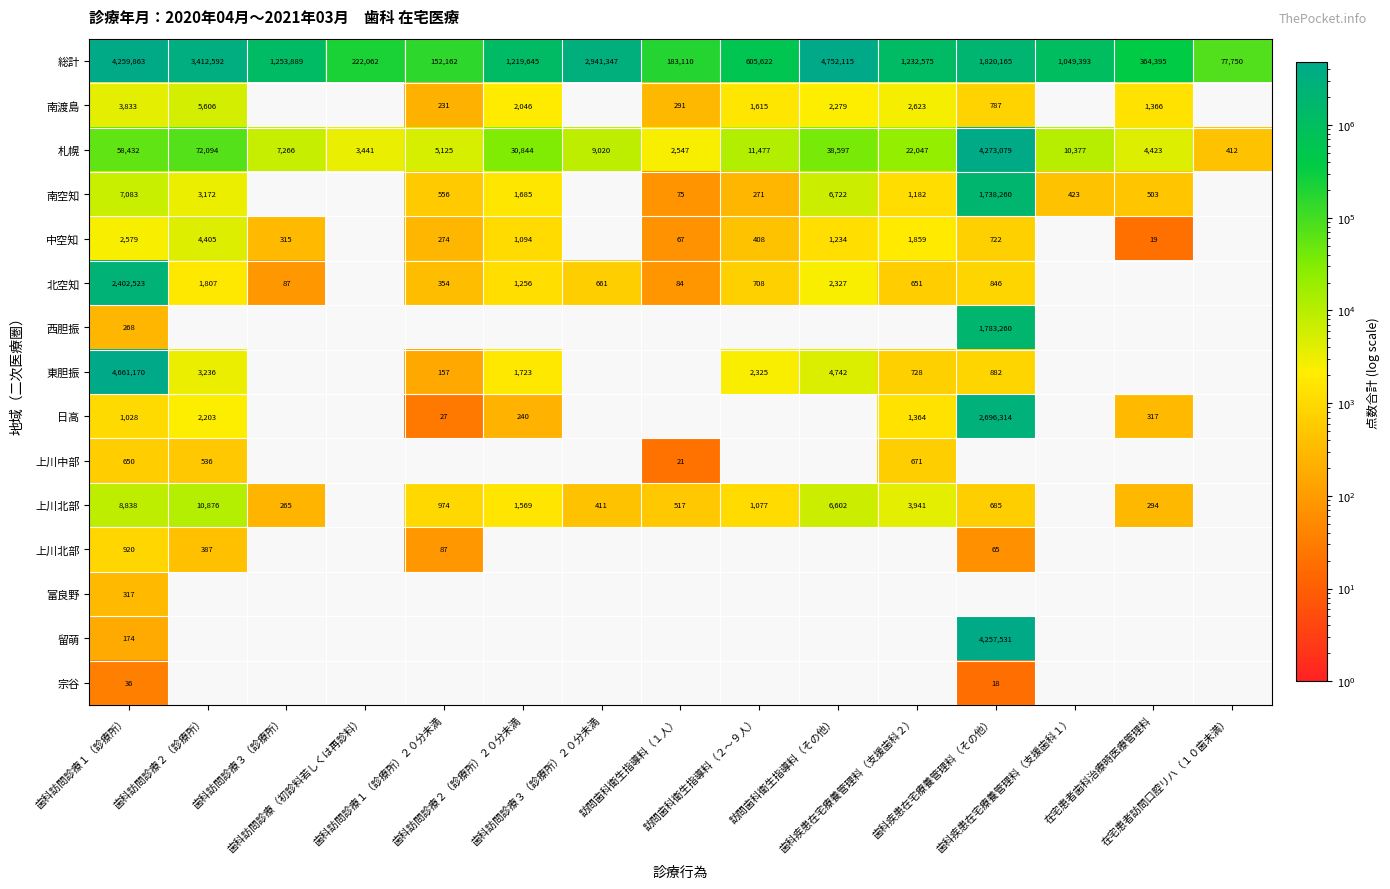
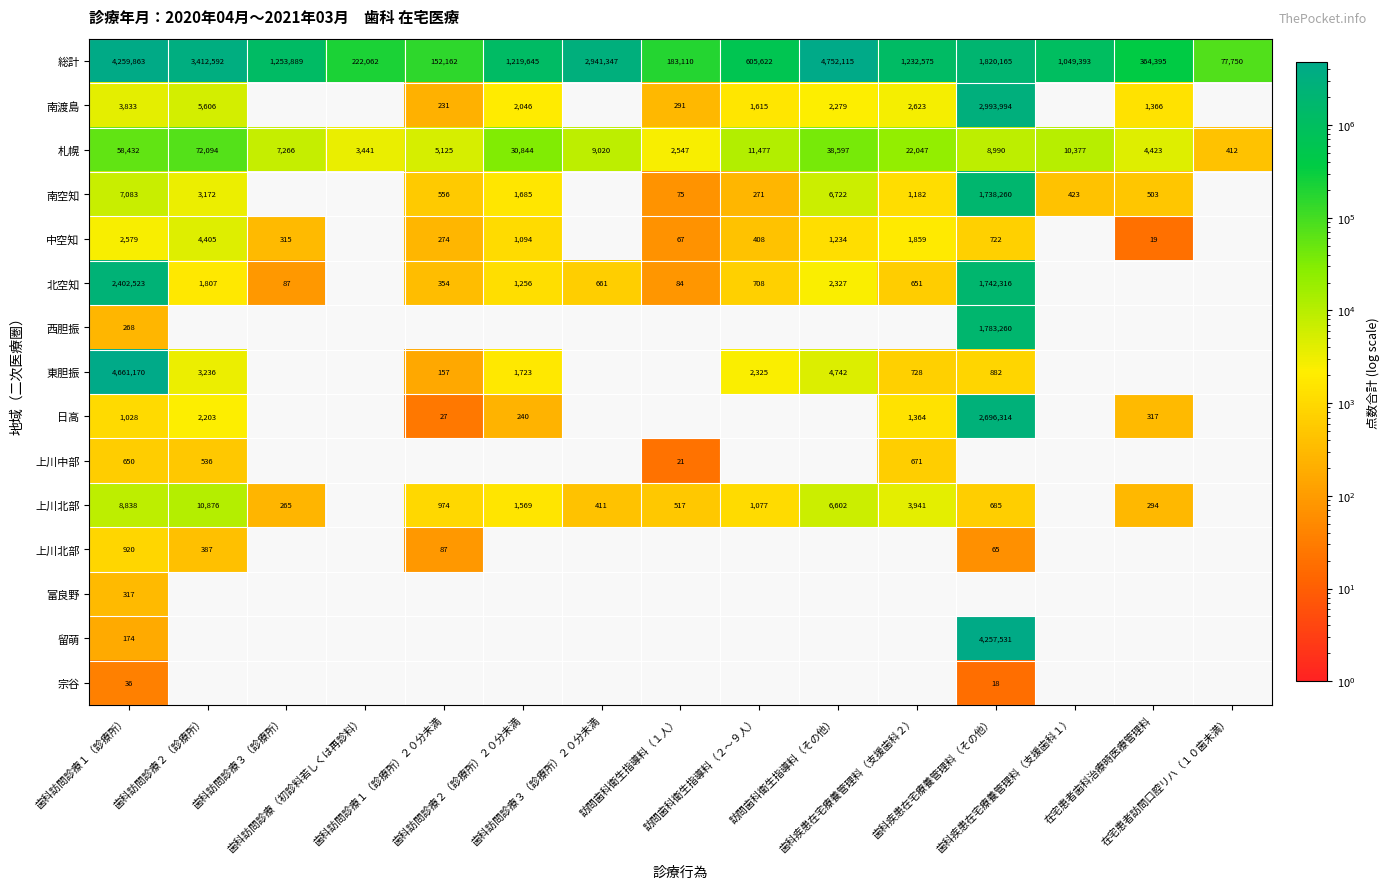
南渡島, 歯科疾患在宅療養管理料（その他）: 787 -> 2,993,994
札幌, 歯科疾患在宅療養管理料（その他）: 4,273,079 -> 8,990
北空知, 歯科疾患在宅療養管理料（その他）: 846 -> 1,742,316
